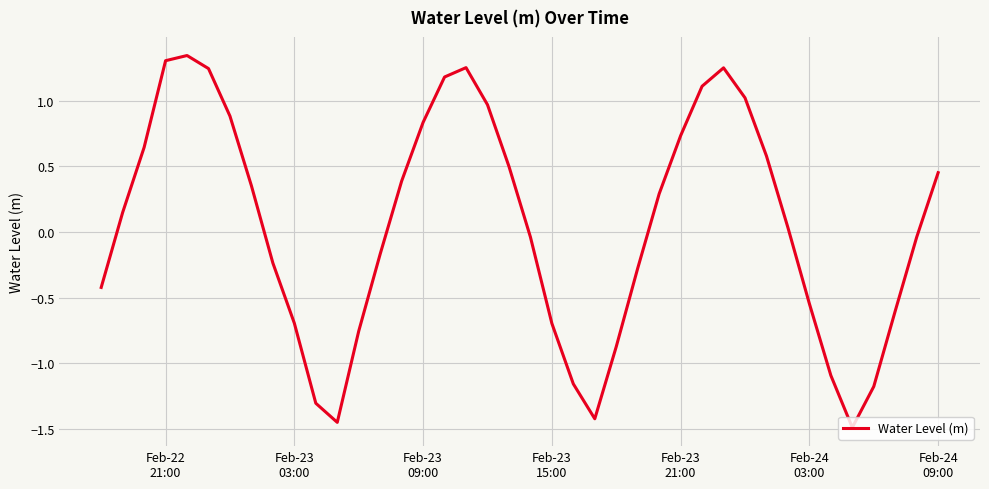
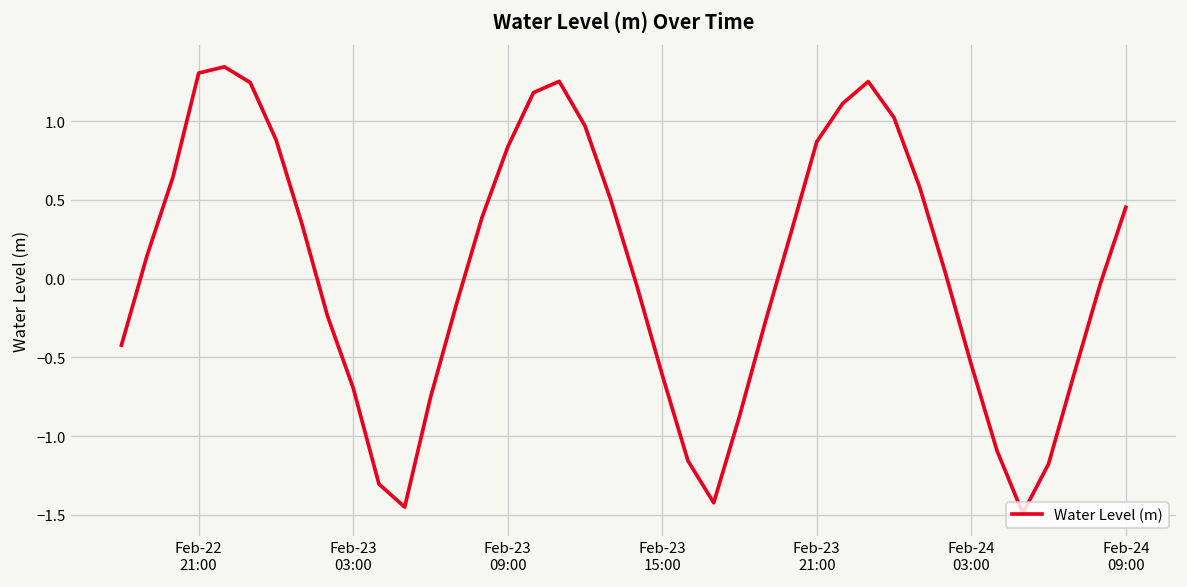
Feb-23 15:00: -0.70 -> -0.61
Feb-23 21:00: 0.73 -> 0.87
